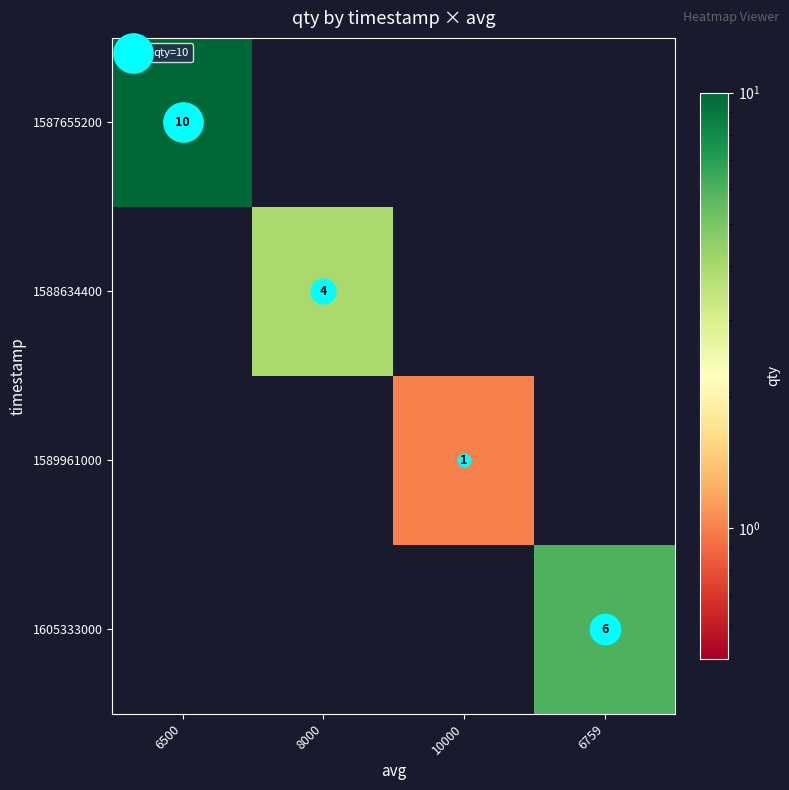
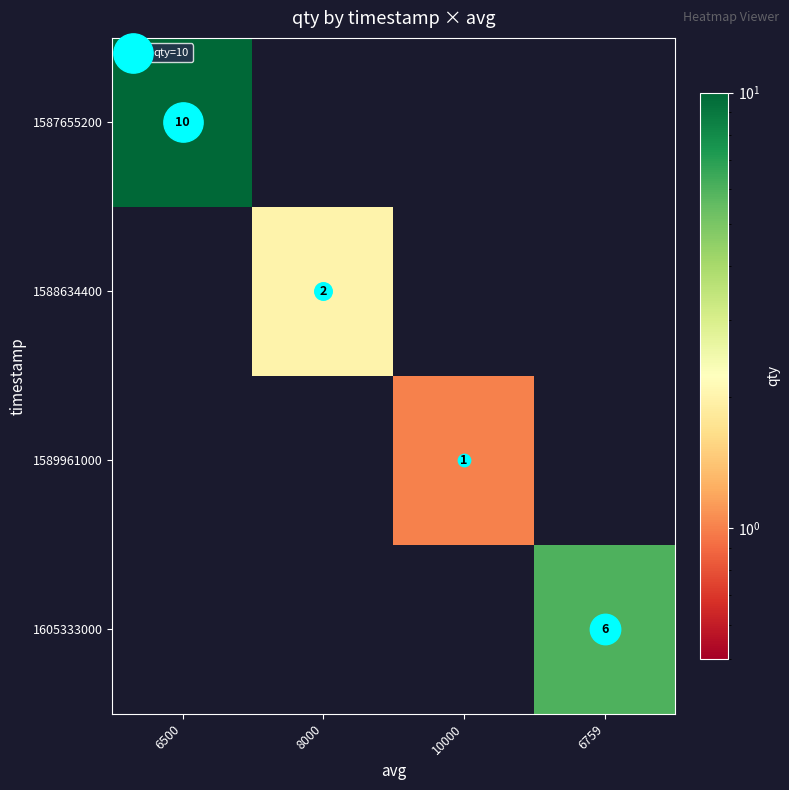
1588634400, 8000: 4 -> 2
